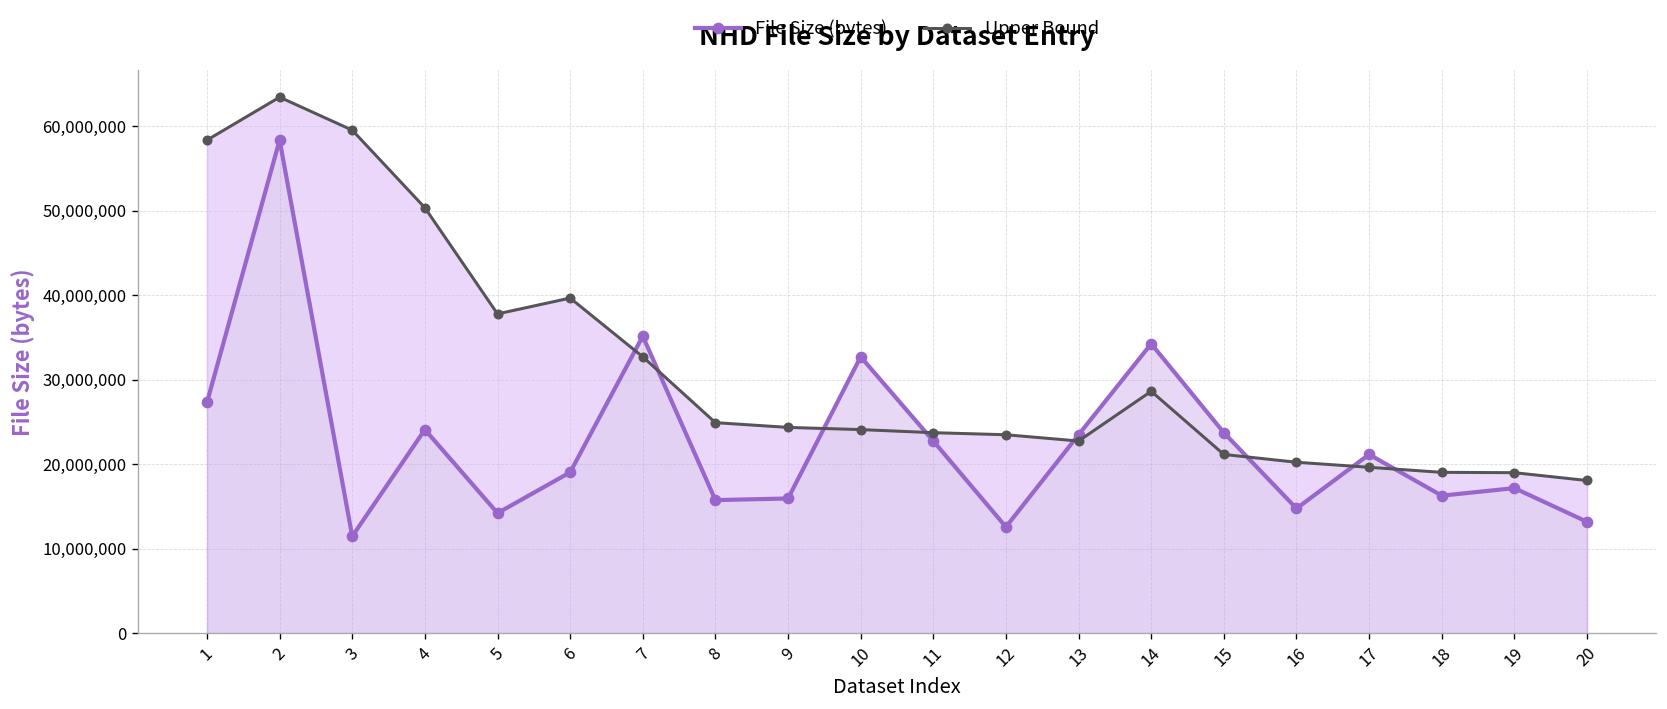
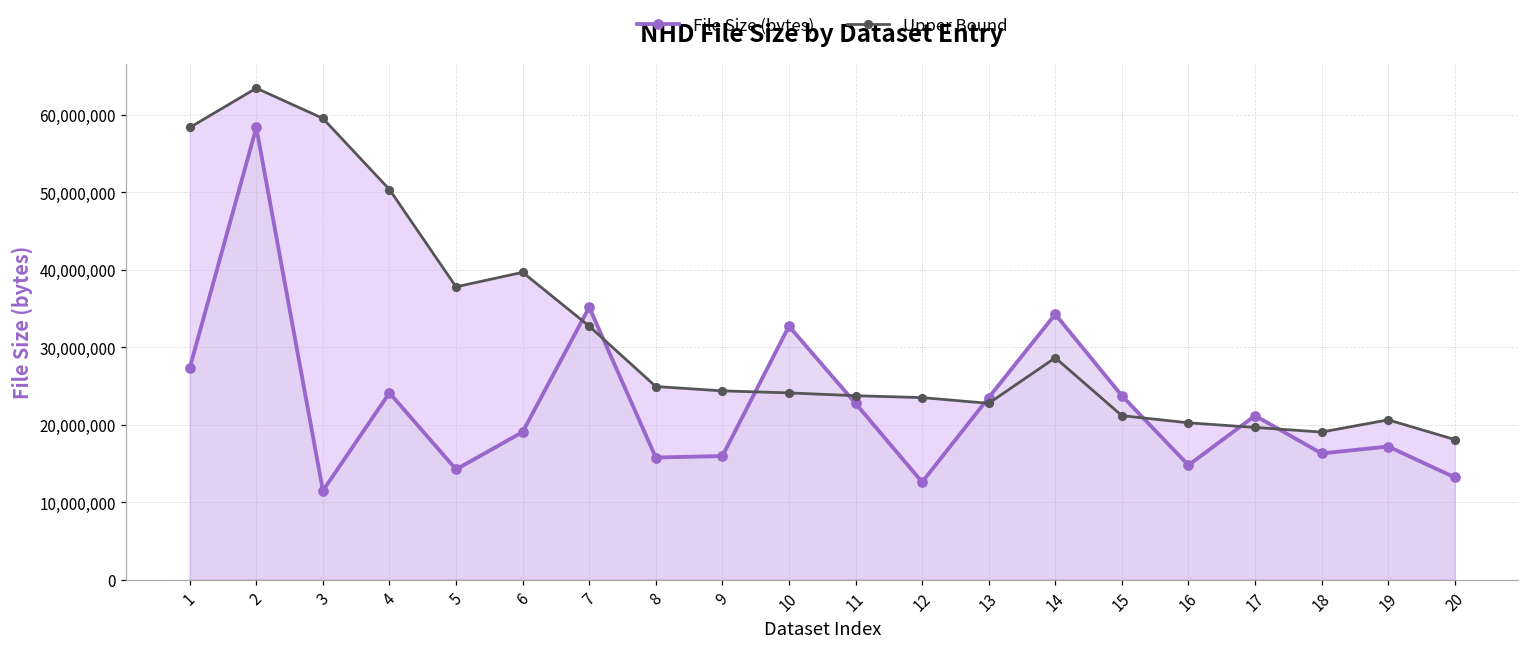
Upper Bound, 19: 19,000,000 -> 21,000,000
